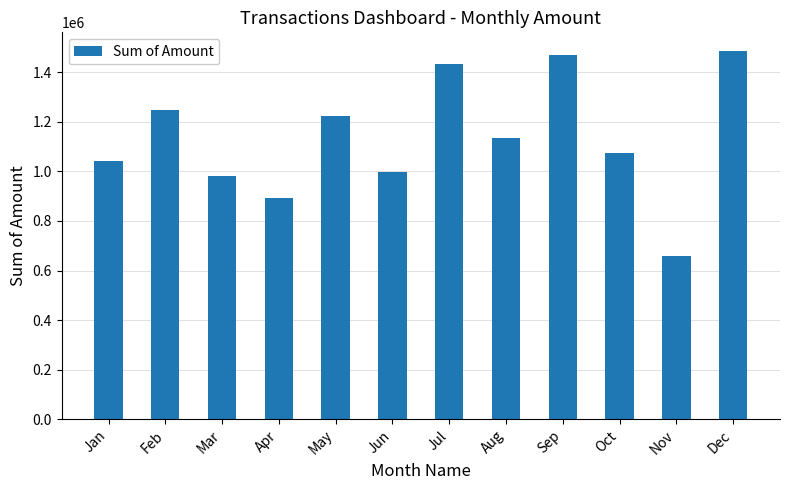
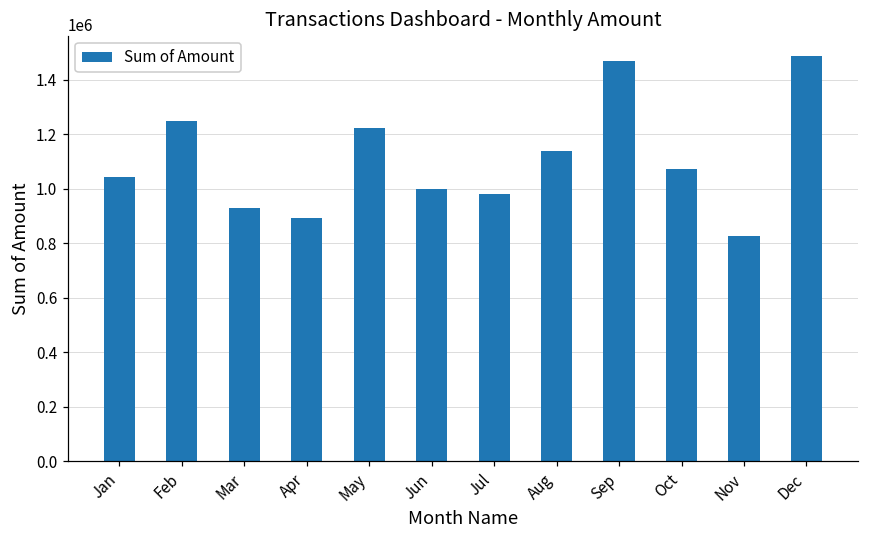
Mar: 980000 -> 930000
Jul: 1440000 -> 980000
Nov: 660000 -> 830000
